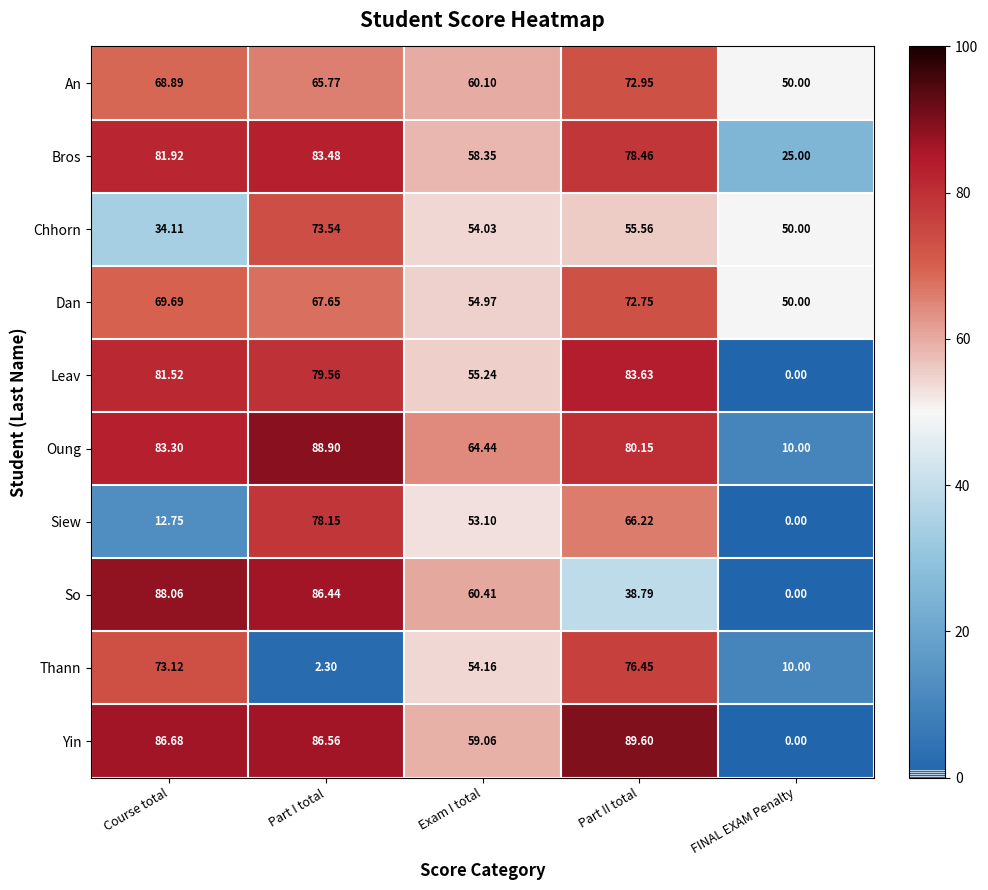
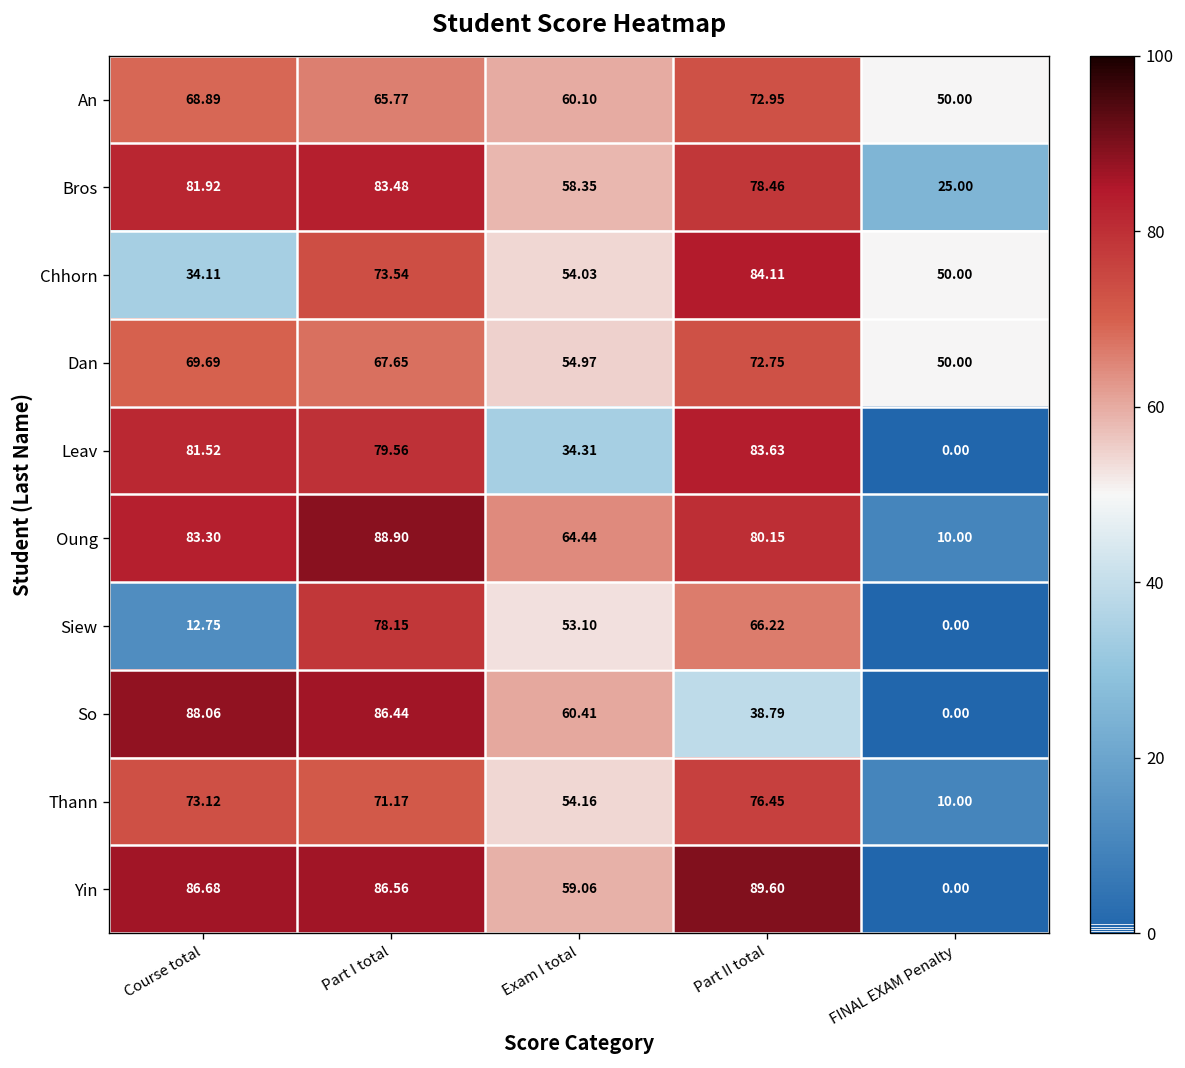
Chhorn, Part II total: 55.56 -> 84.11
Leav, Exam I total: 55.24 -> 34.31
Thann, Part I total: 2.30 -> 71.17
